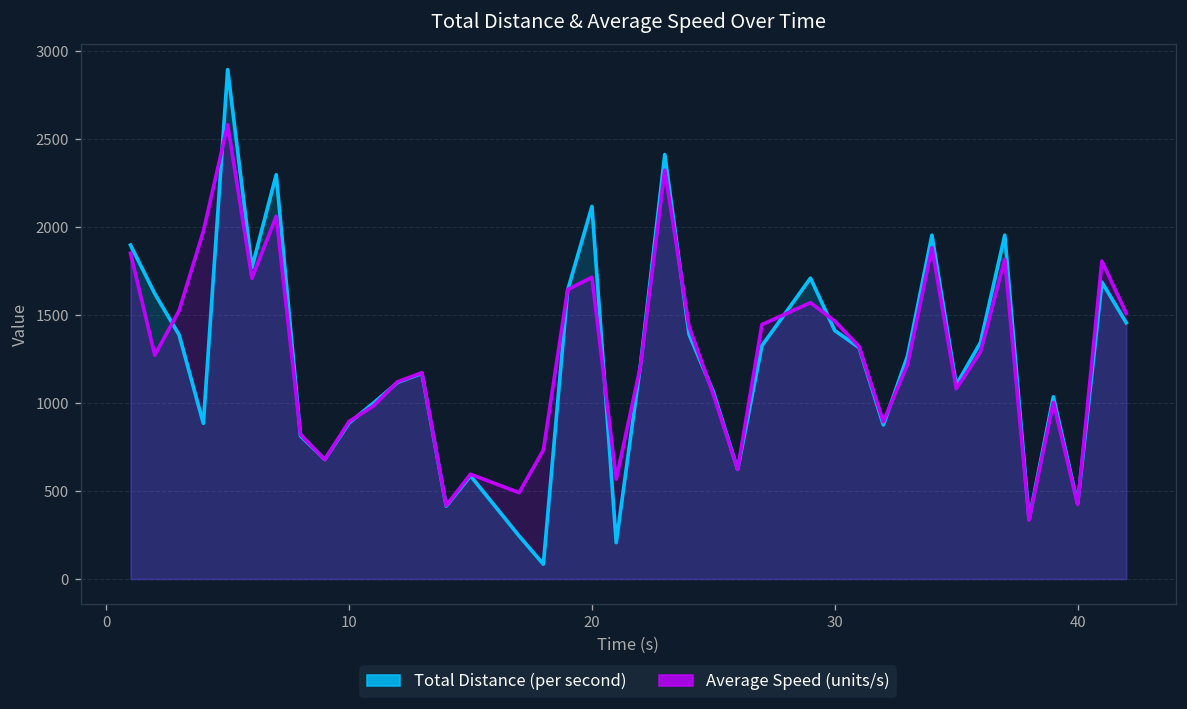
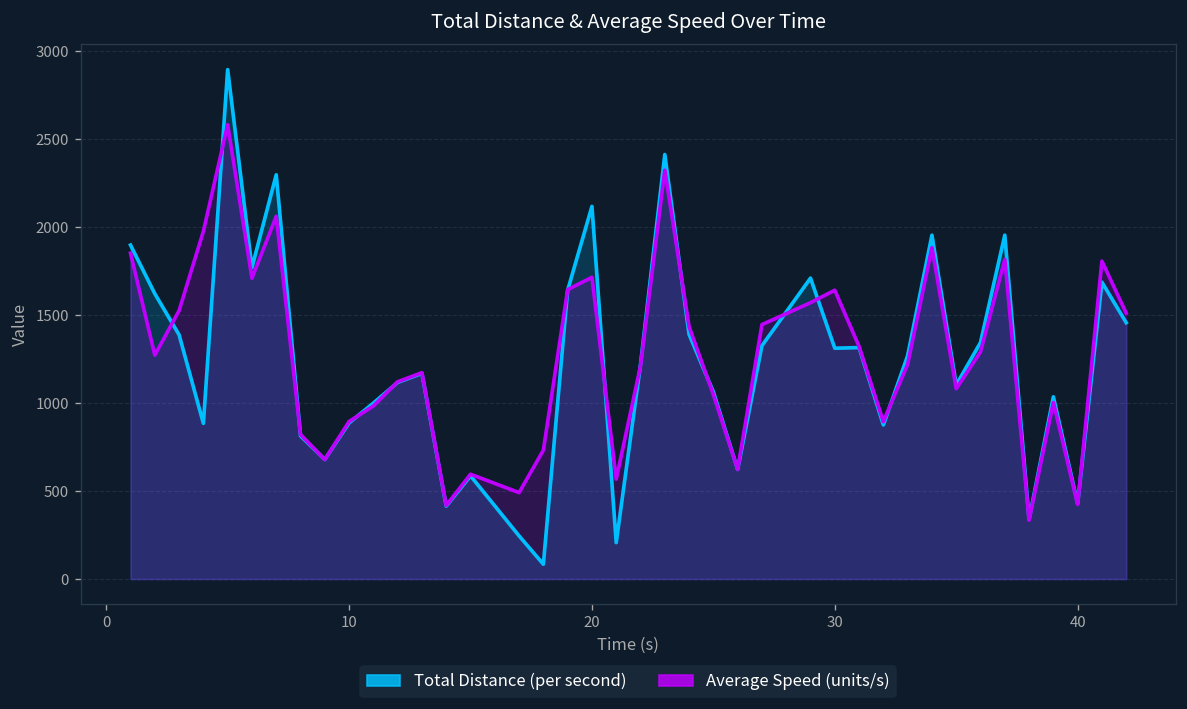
Total Distance (per second), 30: 1410 -> 1310
Average Speed (units/s), 30: 1470 -> 1640
